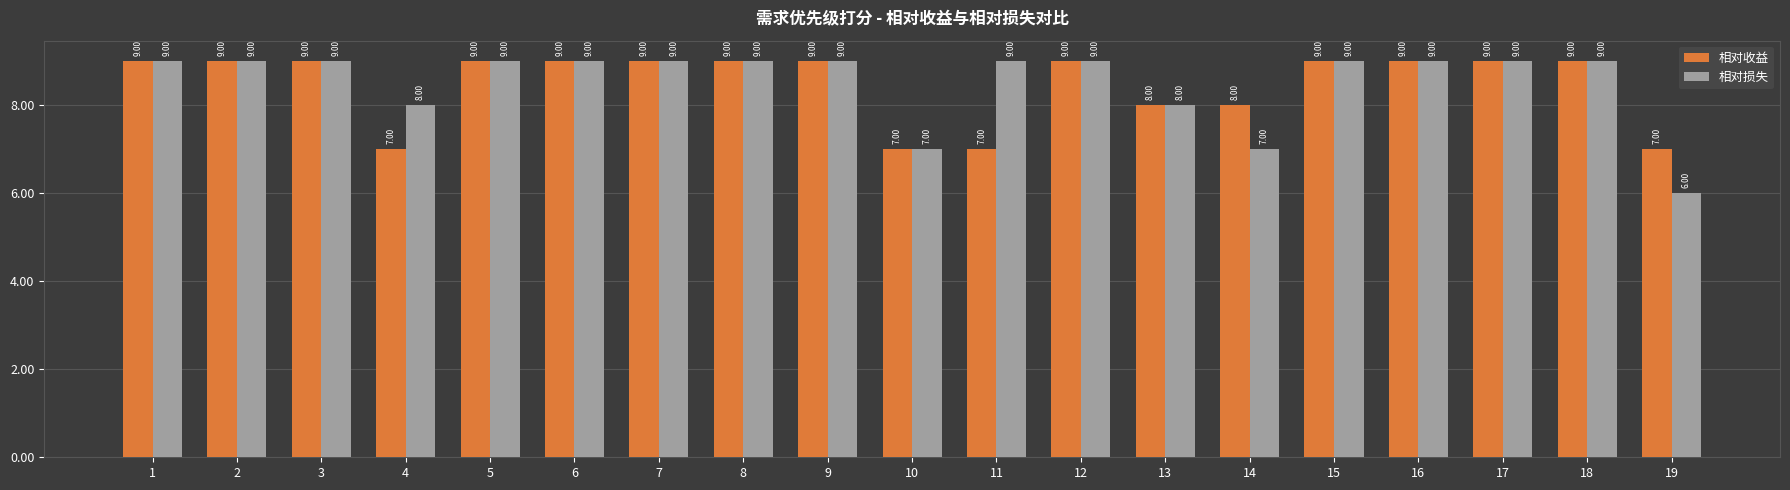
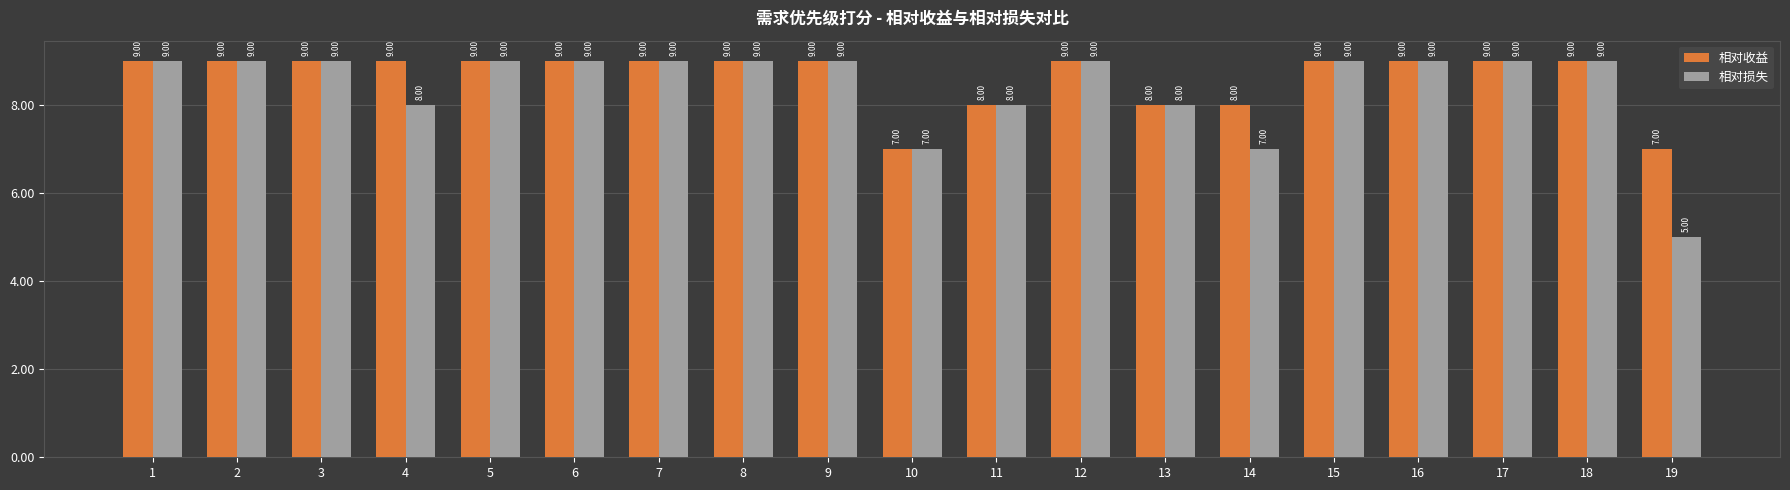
相对收益, 4: 7.00 -> 9.00
相对收益, 11: 7.00 -> 8.00
相对损失, 11: 9.00 -> 8.00
相对损失, 19: 6.00 -> 5.00
